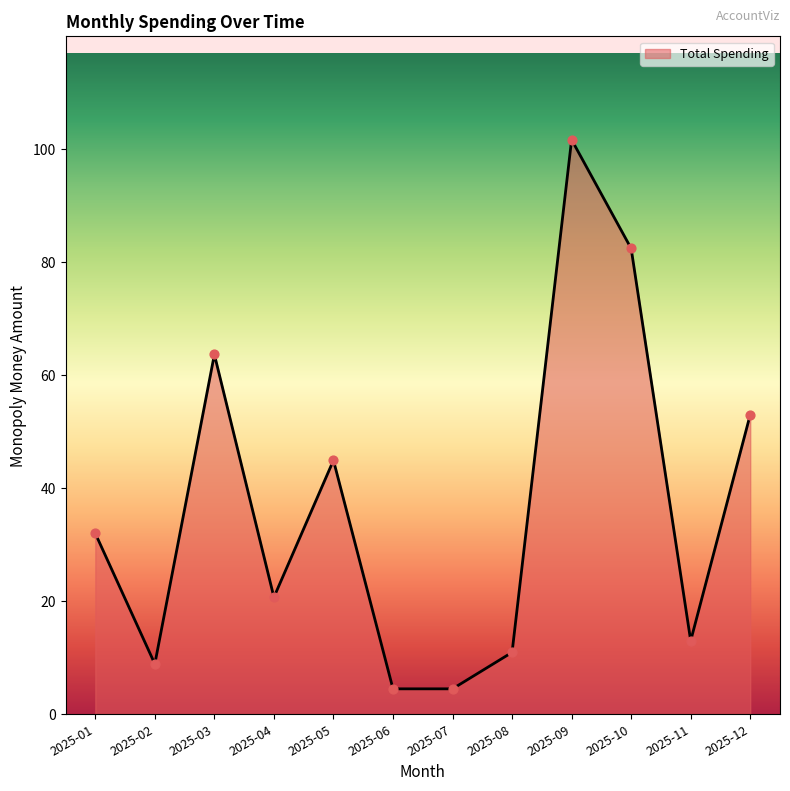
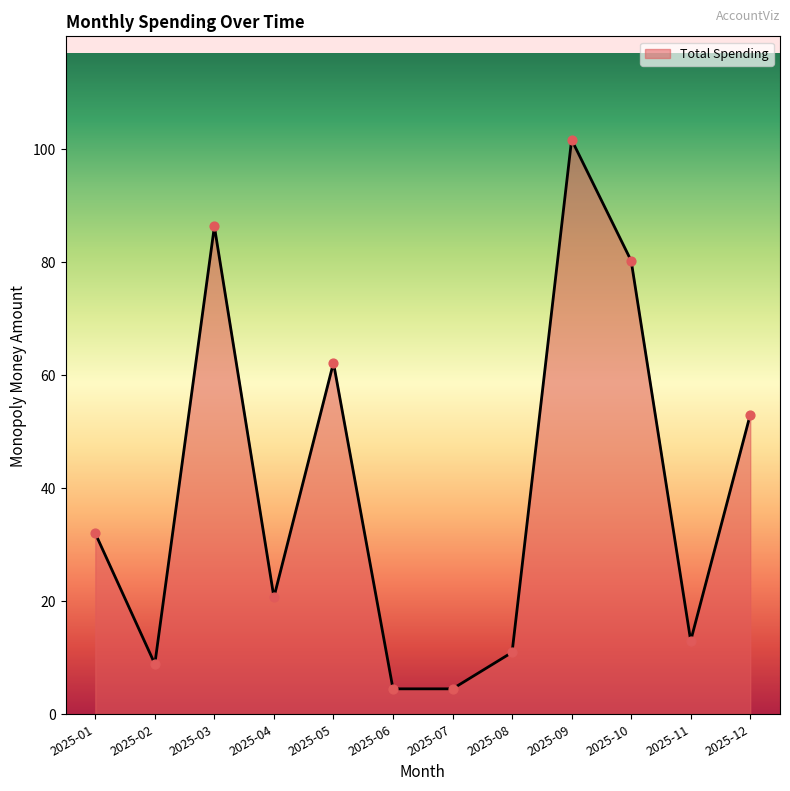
2025-03: 64 -> 86
2025-05: 45 -> 62
2025-10: 82 -> 80
